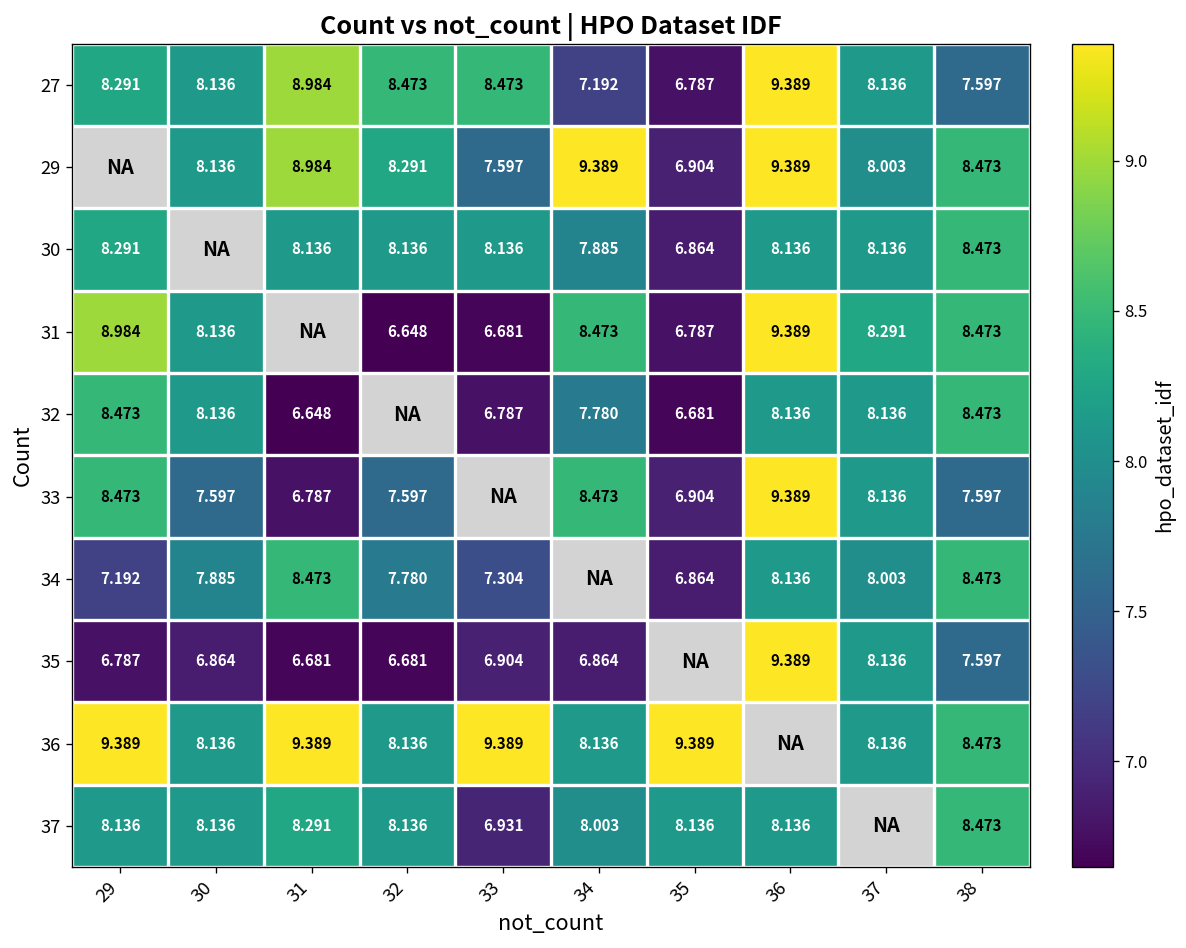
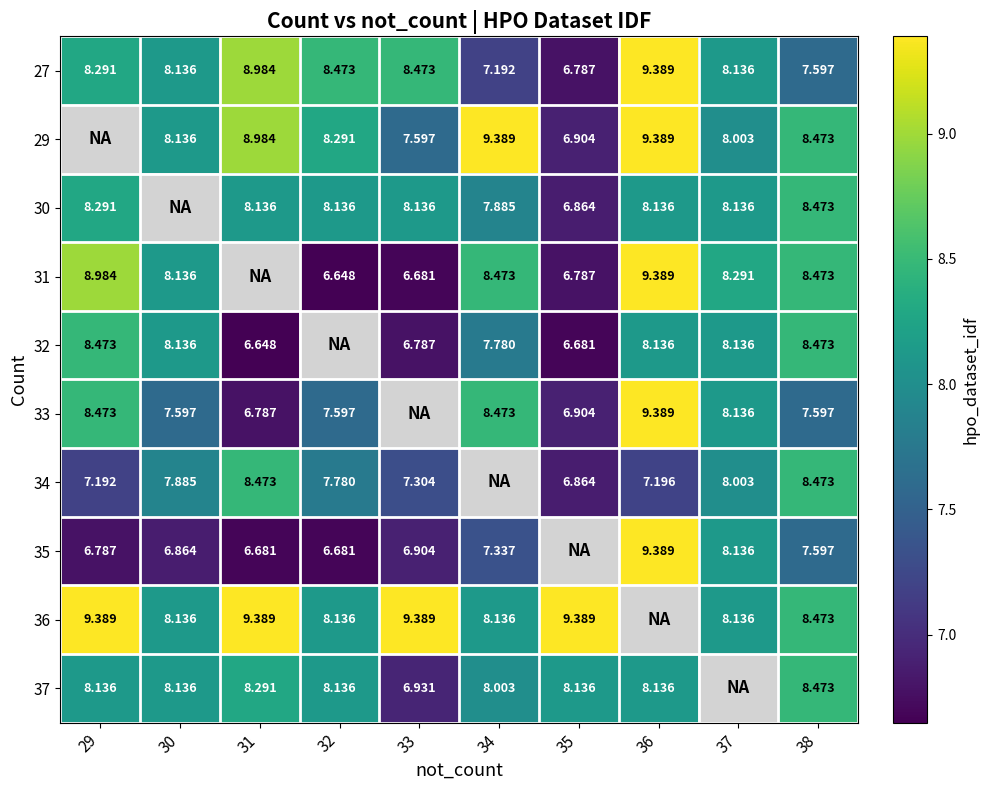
34, 36: 8.136 -> 7.196
35, 34: 6.864 -> 7.337
